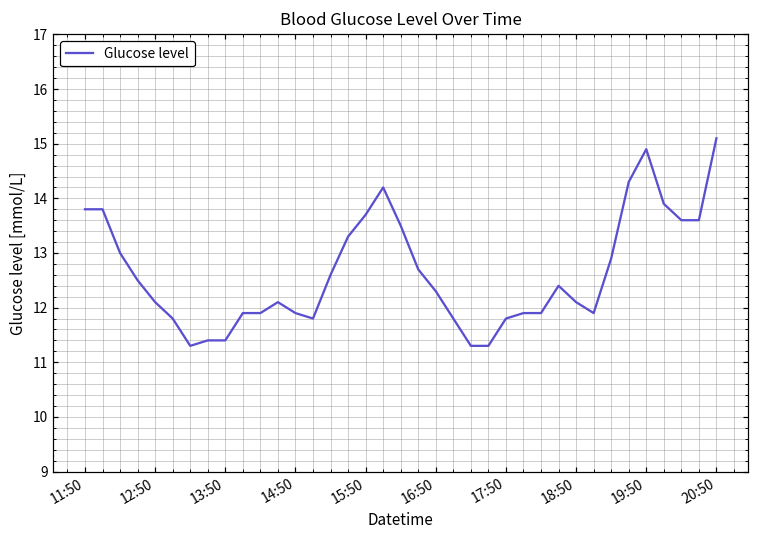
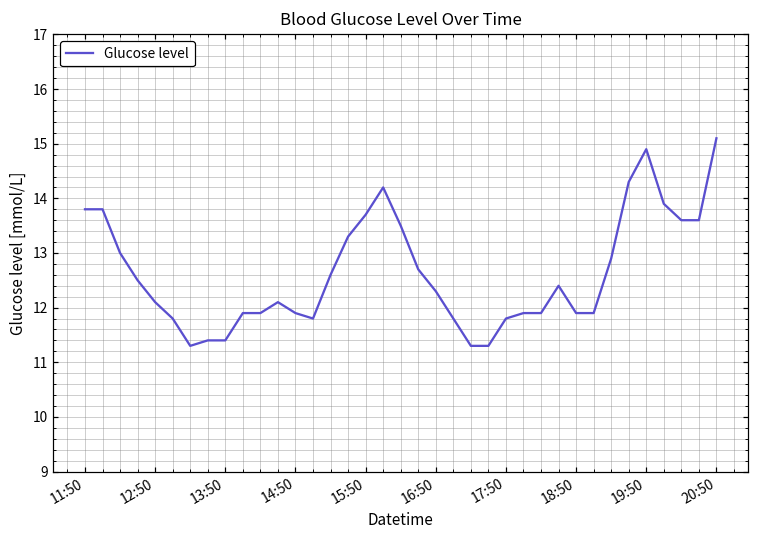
18:50: 12.1 -> 11.9
